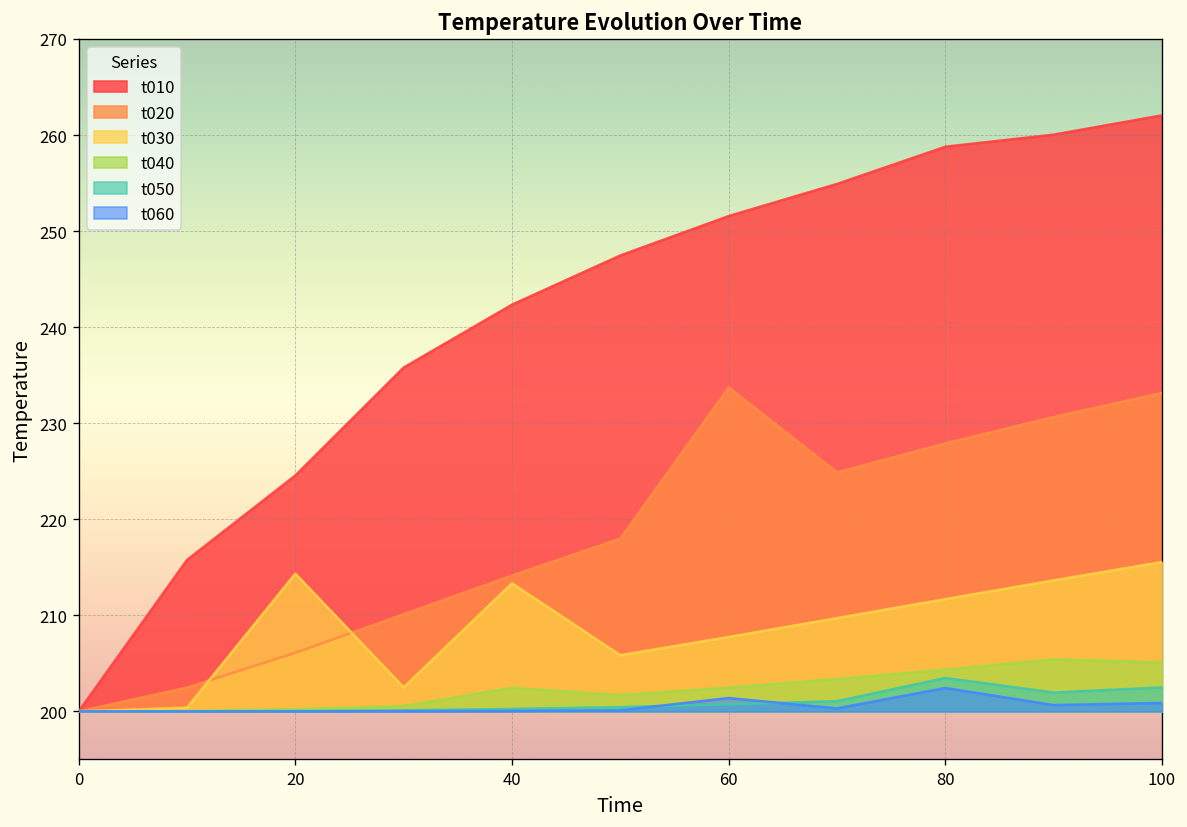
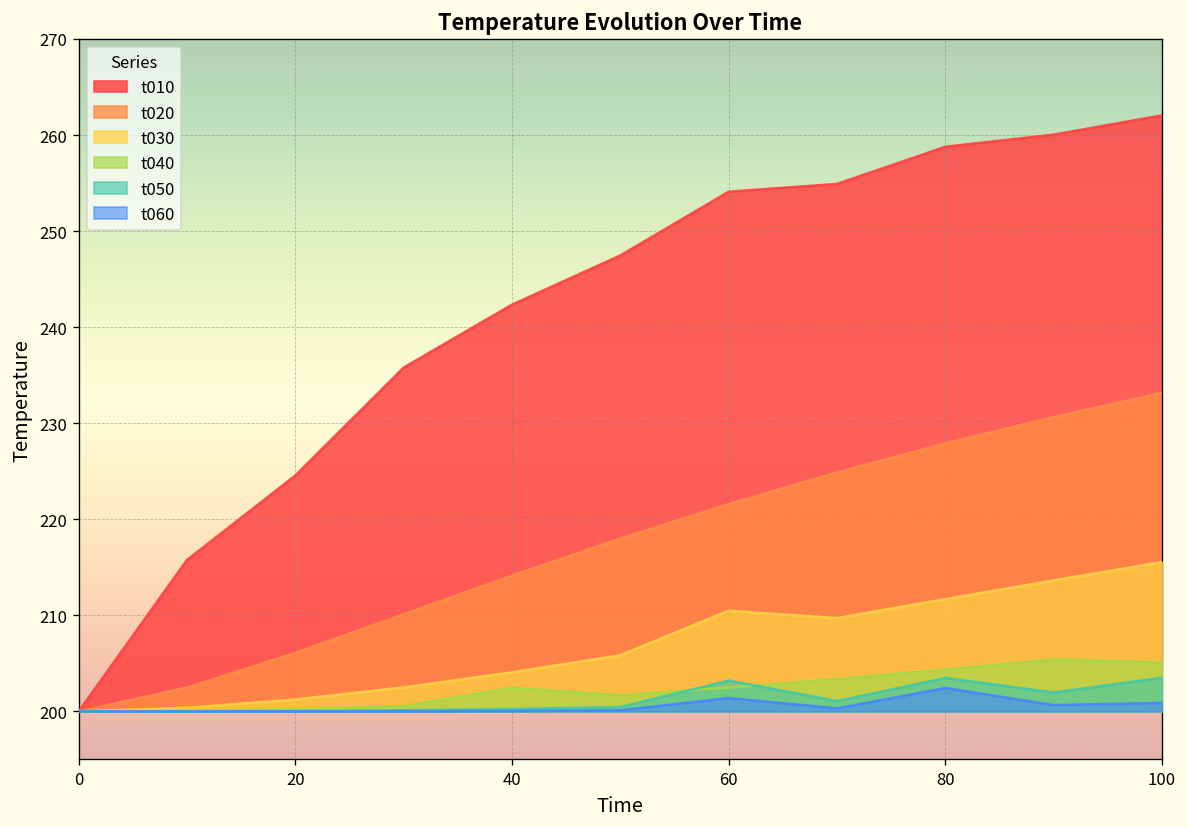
t030, 20: 214 -> 201
t030, 40: 213 -> 204
t010, 60: 252 -> 254
t020, 60: 234 -> 222
t030, 60: 208 -> 210
t050, 60: 201 -> 203
t050, 100: 203 -> 204
